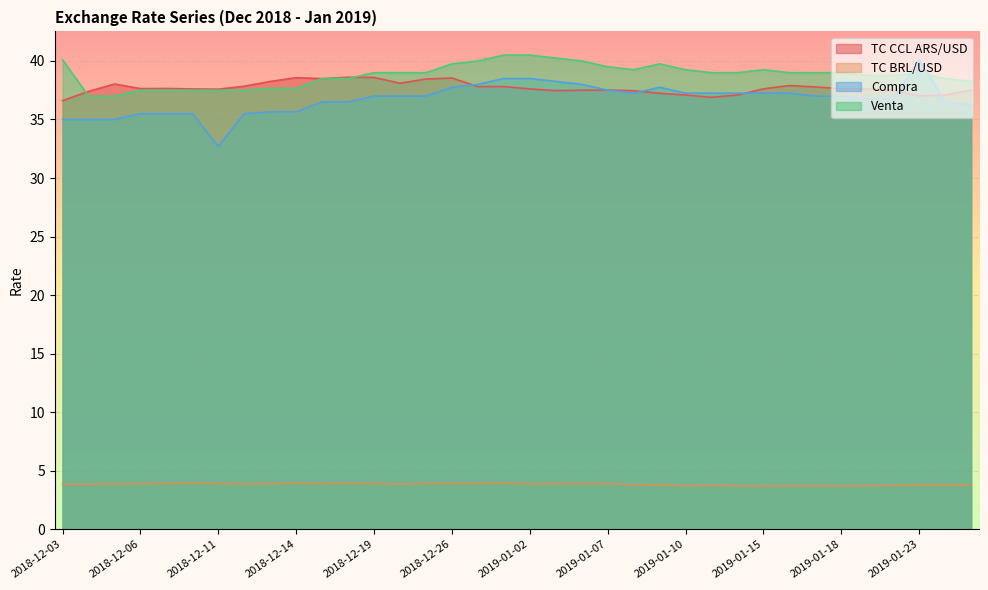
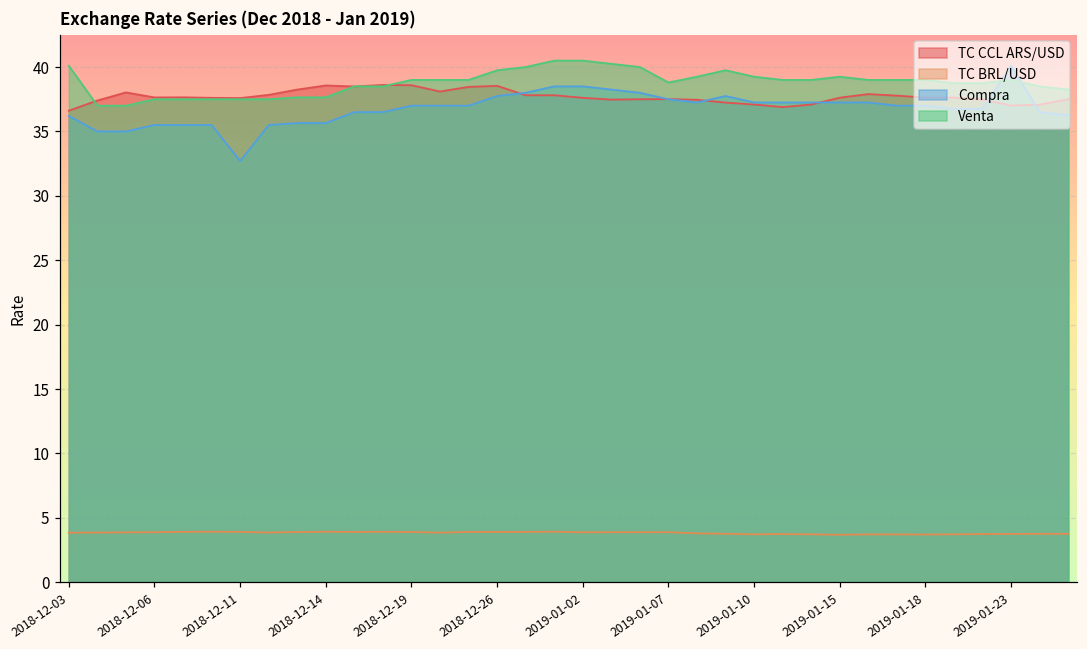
Compra, 2018-12-03: 35.0 -> 36.2
Venta, 2019-01-07: 39.5 -> 38.8
